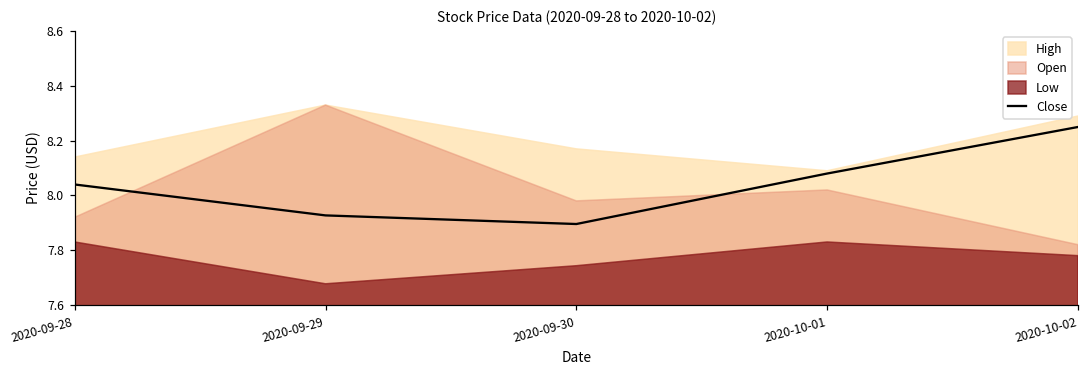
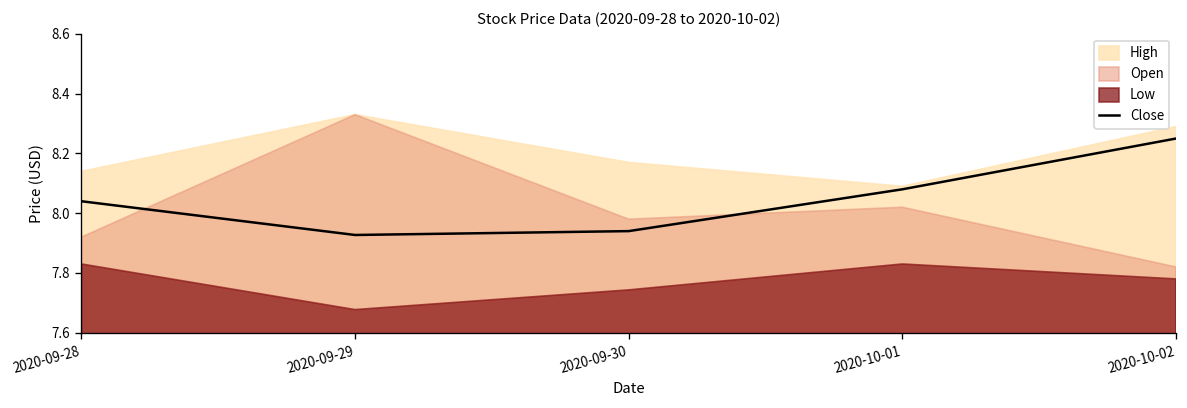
Close, 2020-09-30: 7.90 -> 7.94
